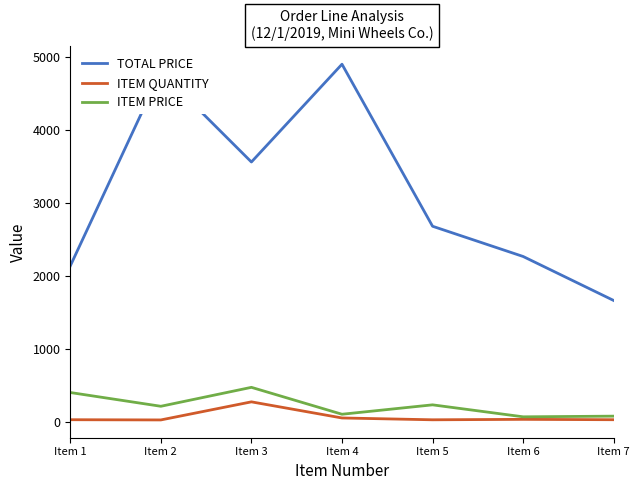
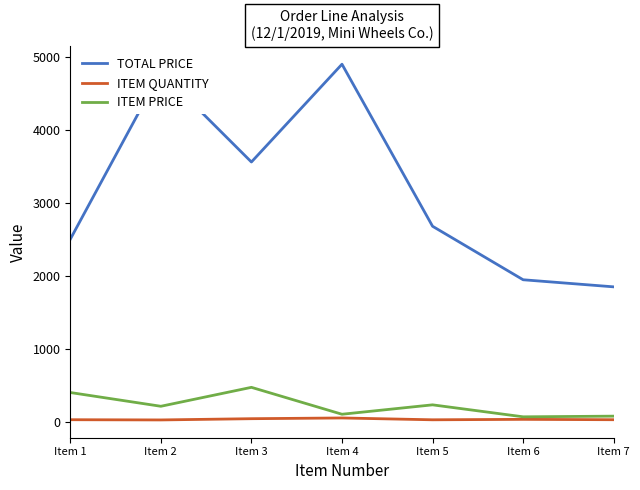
TOTAL PRICE, Item 1: 2100 -> 2500
ITEM QUANTITY, Item 3: 300 -> 0
TOTAL PRICE, Item 6: 2300 -> 1900
TOTAL PRICE, Item 7: 1700 -> 1800
